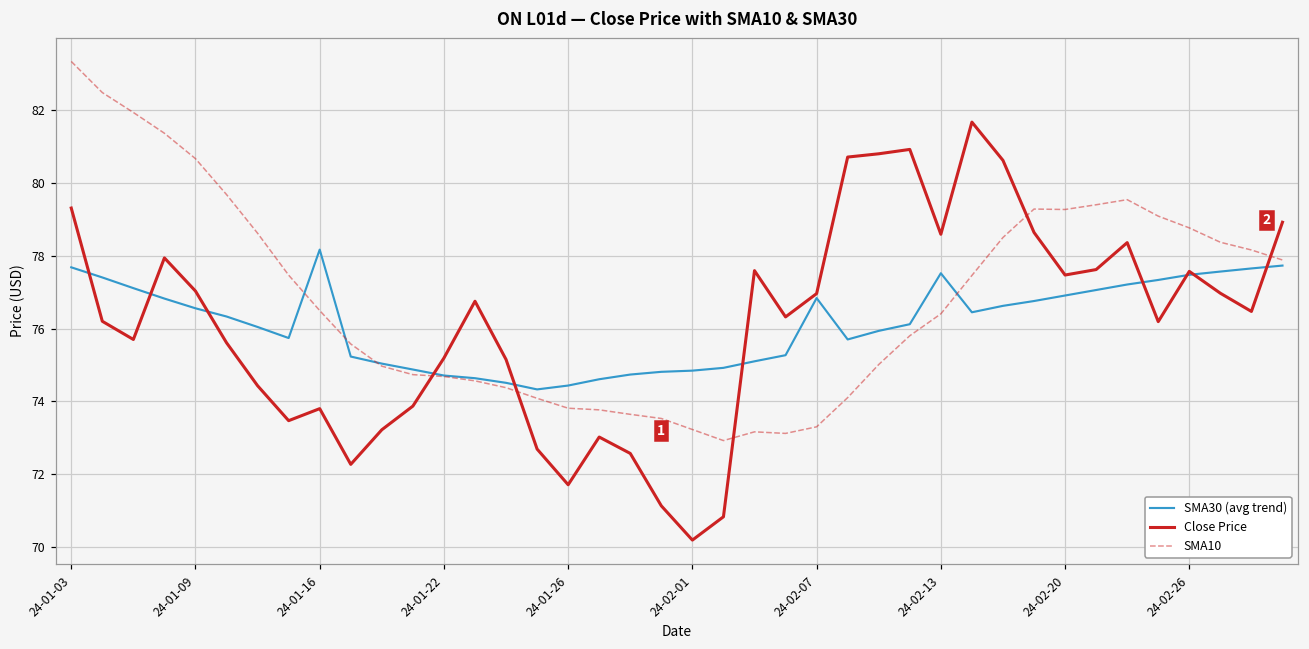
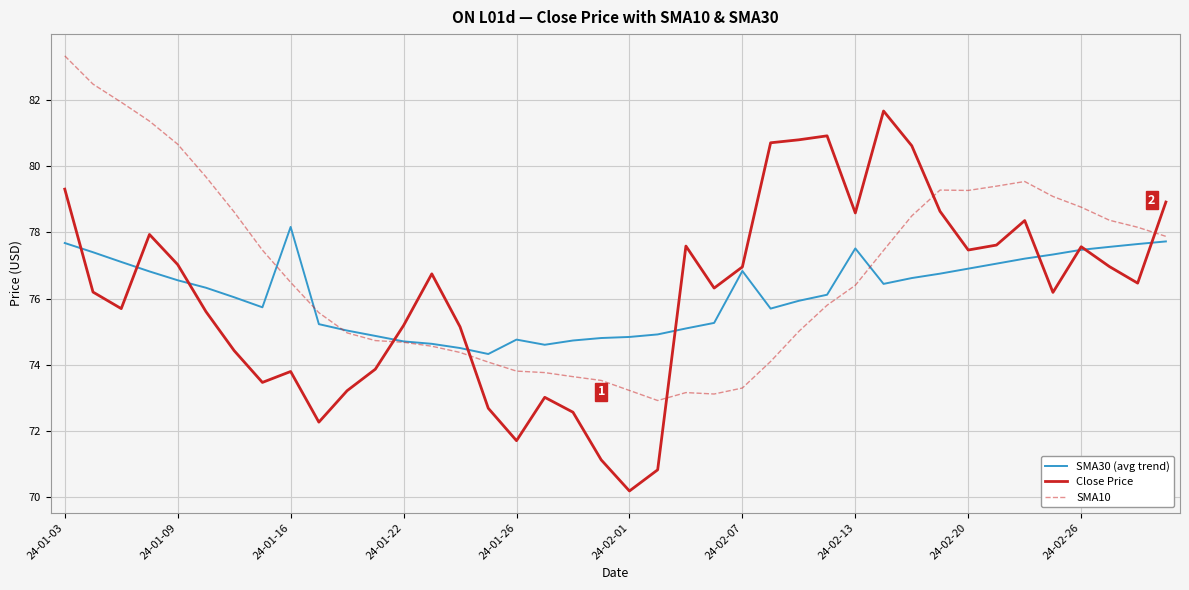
SMA30 (avg trend), 24-01-26: 74.4 -> 74.8
